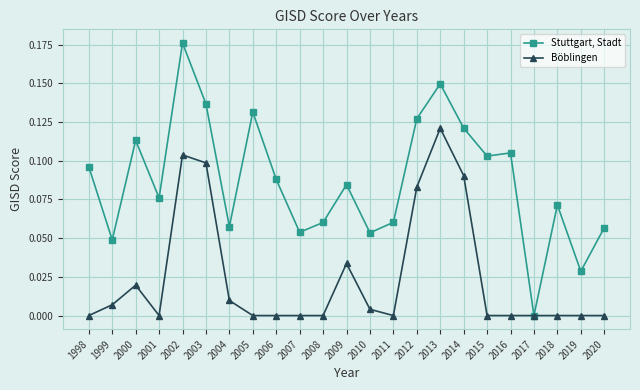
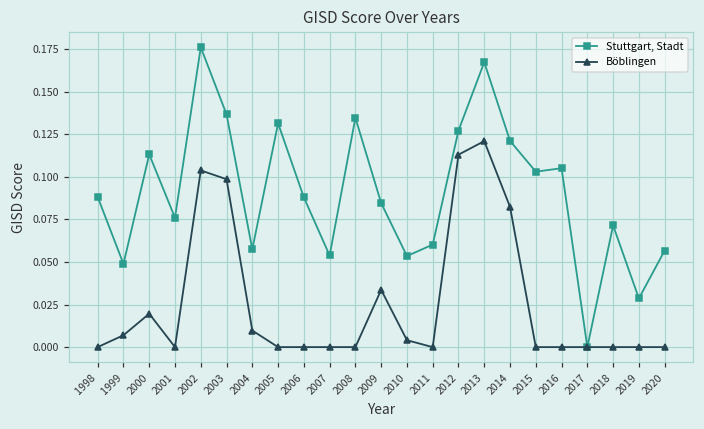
Stuttgart, Stadt, 1998: 0.096 -> 0.088
Stuttgart, Stadt, 2008: 0.060 -> 0.135
Böblingen, 2012: 0.083 -> 0.113
Stuttgart, Stadt, 2013: 0.150 -> 0.167
Böblingen, 2014: 0.090 -> 0.082
